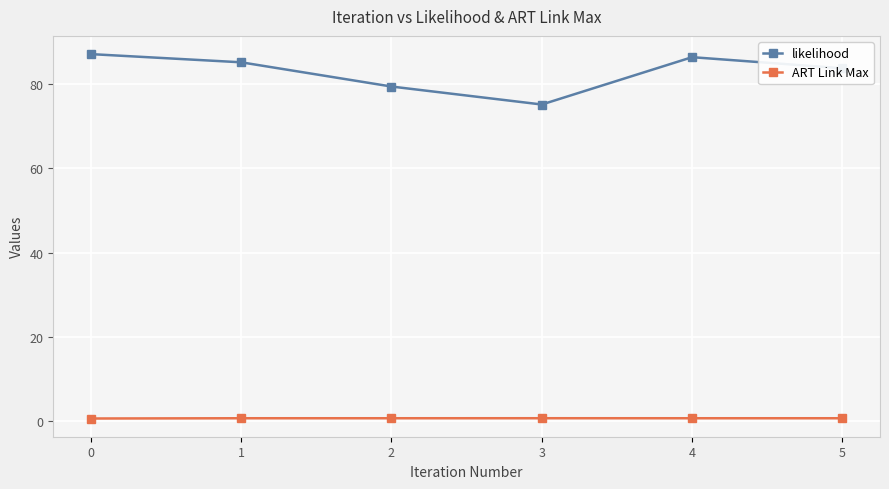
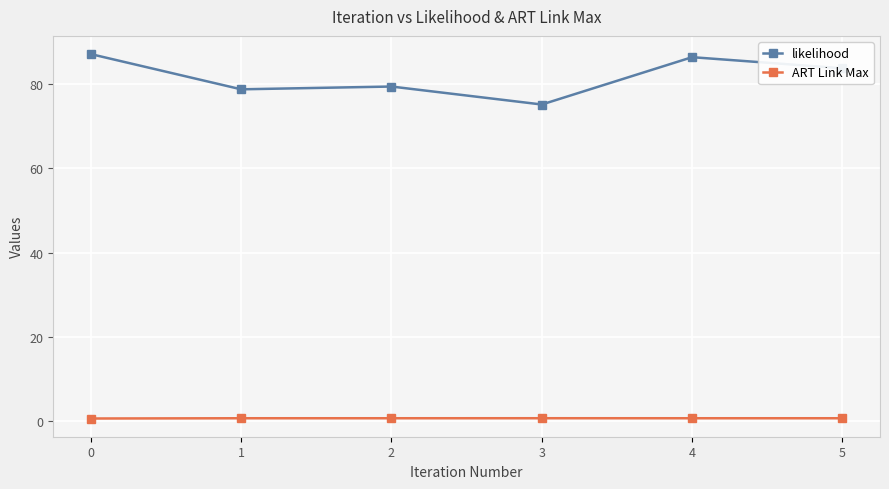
likelihood, 1: 85 -> 79
